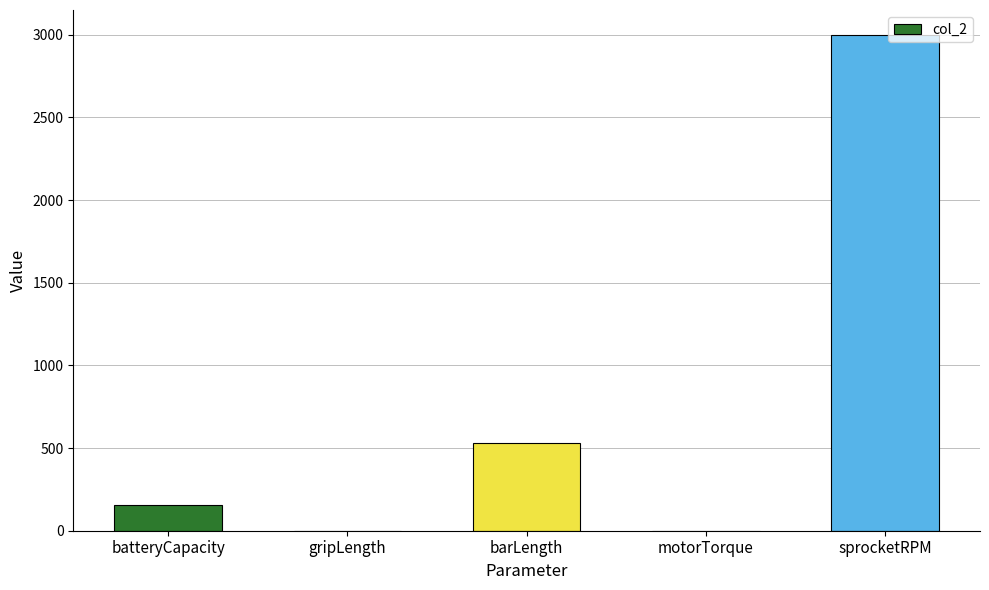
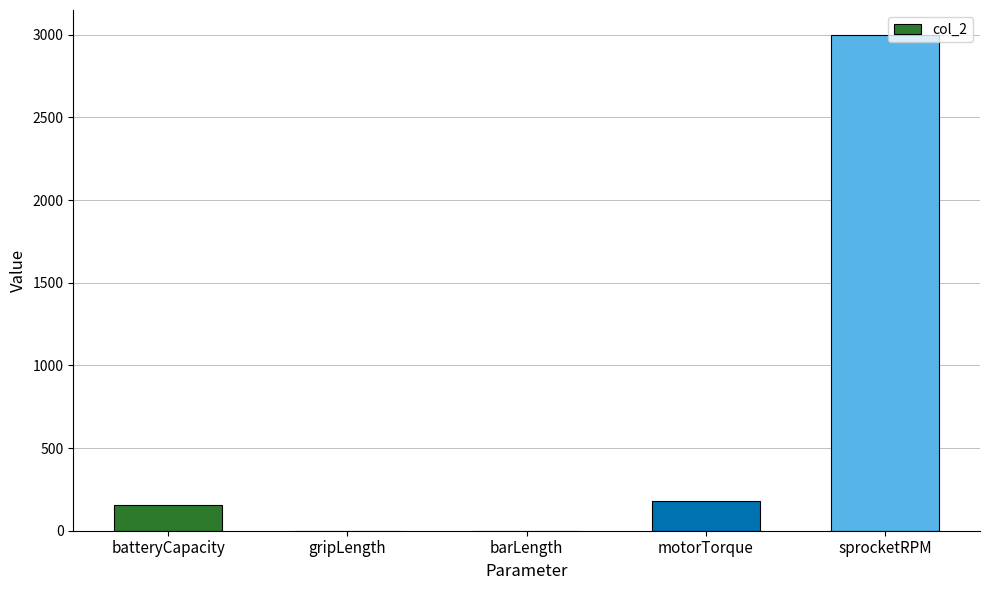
barLength: 530 -> 0
motorTorque: 0 -> 180
